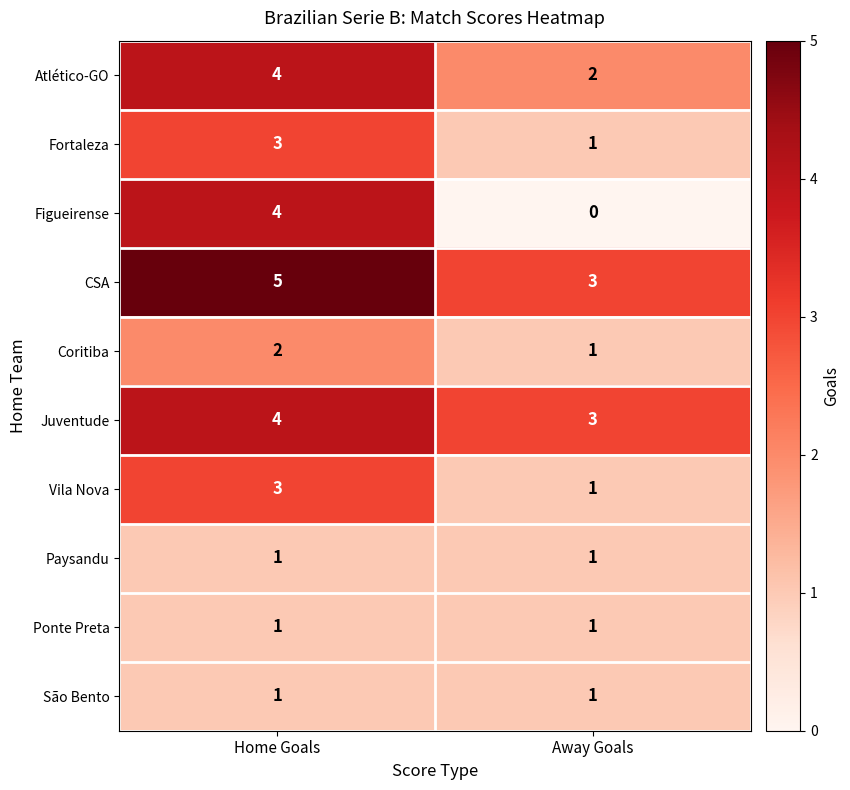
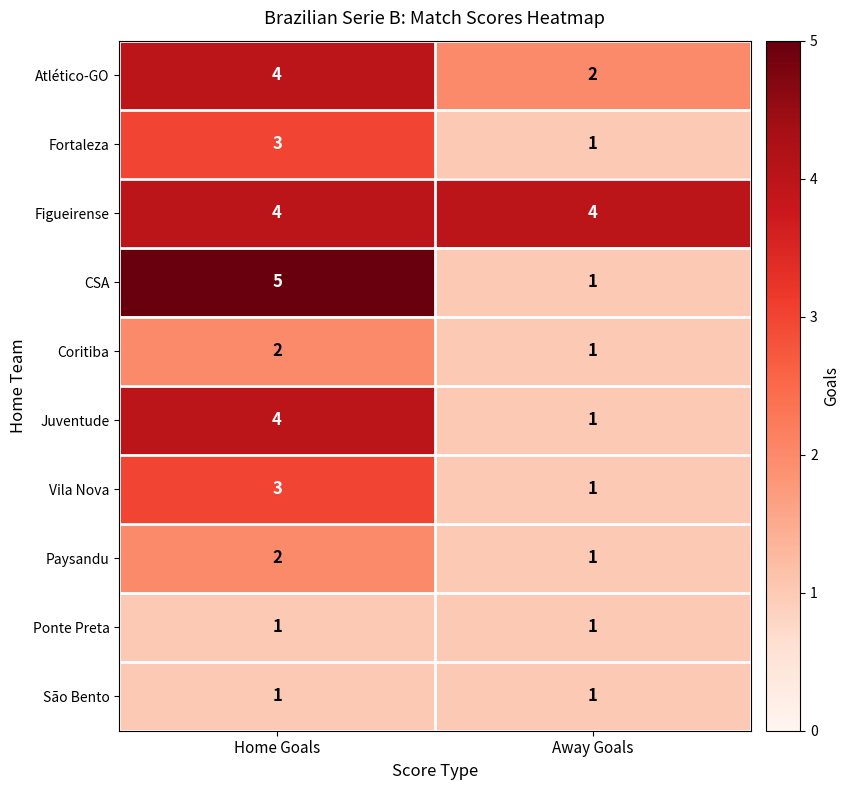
Figueirense, Away Goals: 0 -> 4
CSA, Away Goals: 3 -> 1
Juventude, Away Goals: 3 -> 1
Paysandu, Home Goals: 1 -> 2
